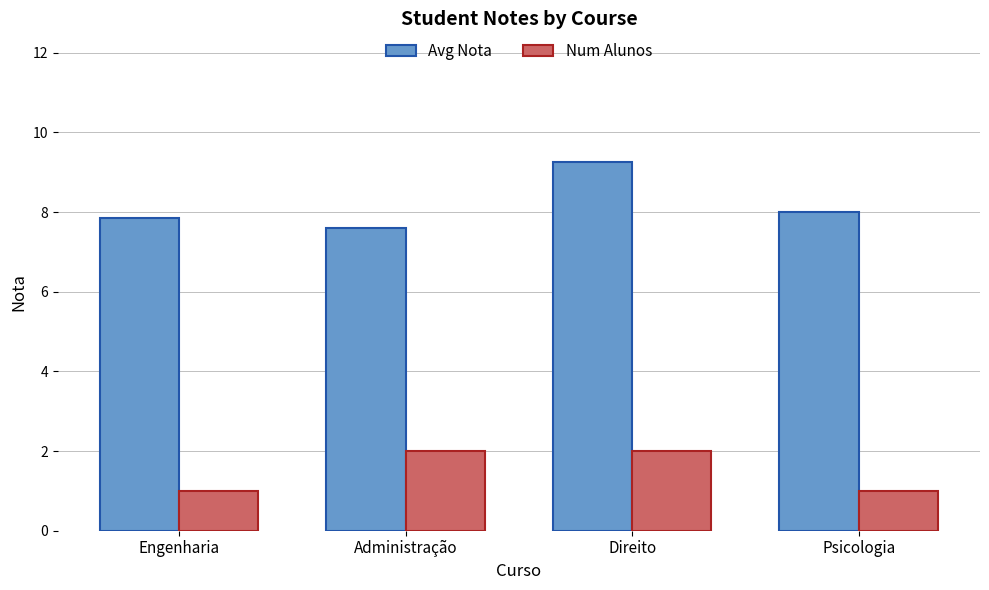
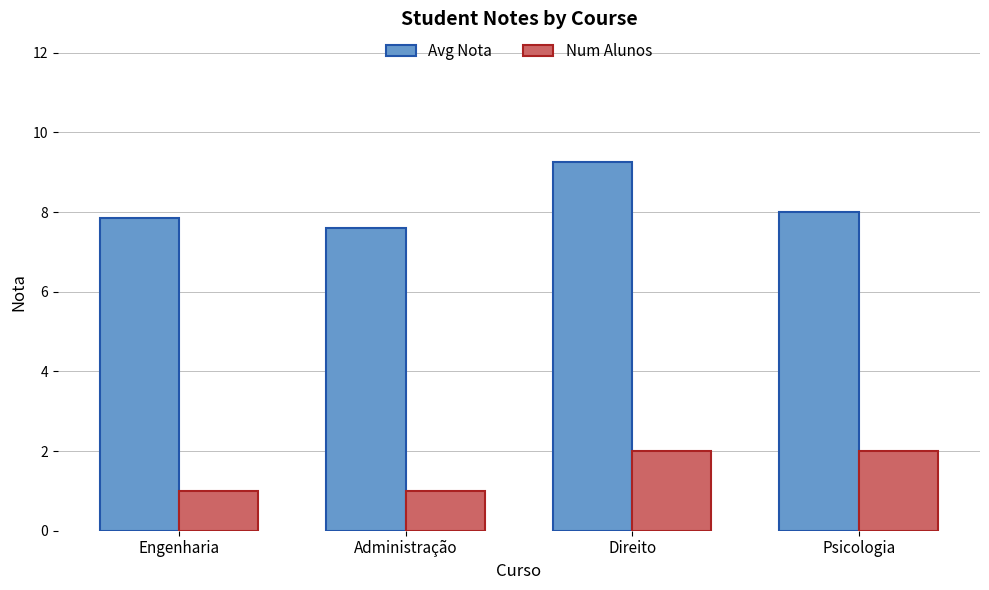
Num Alunos, Administração: 2 -> 1
Num Alunos, Psicologia: 1 -> 2
